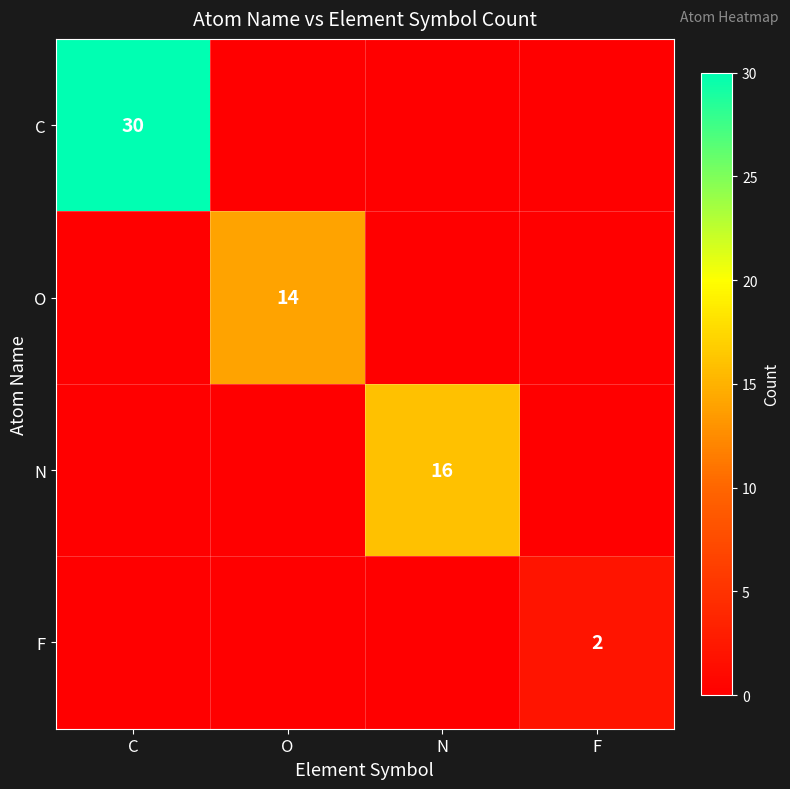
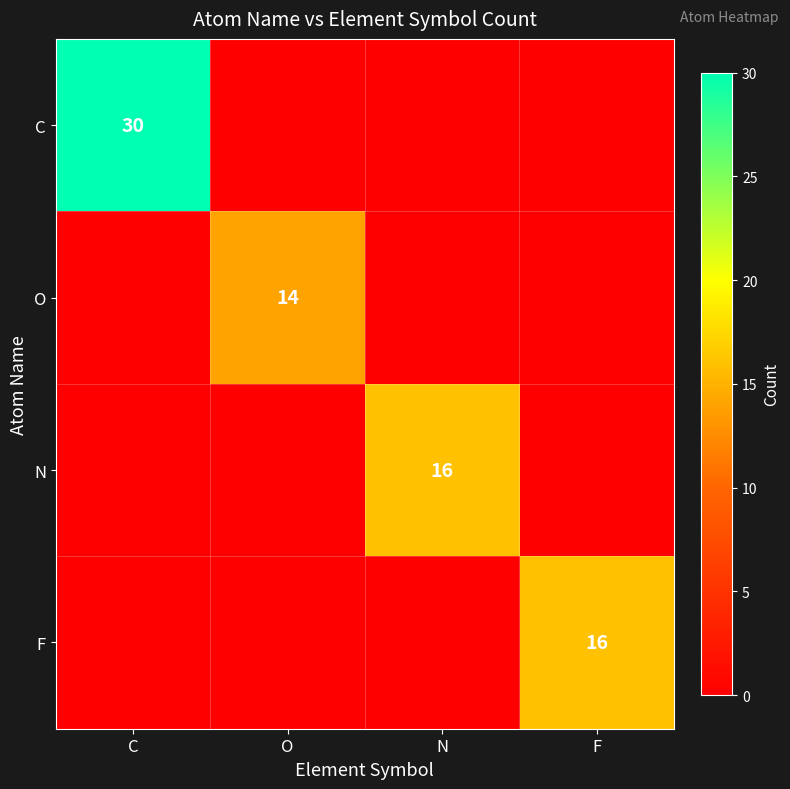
F, F: 2 -> 16
